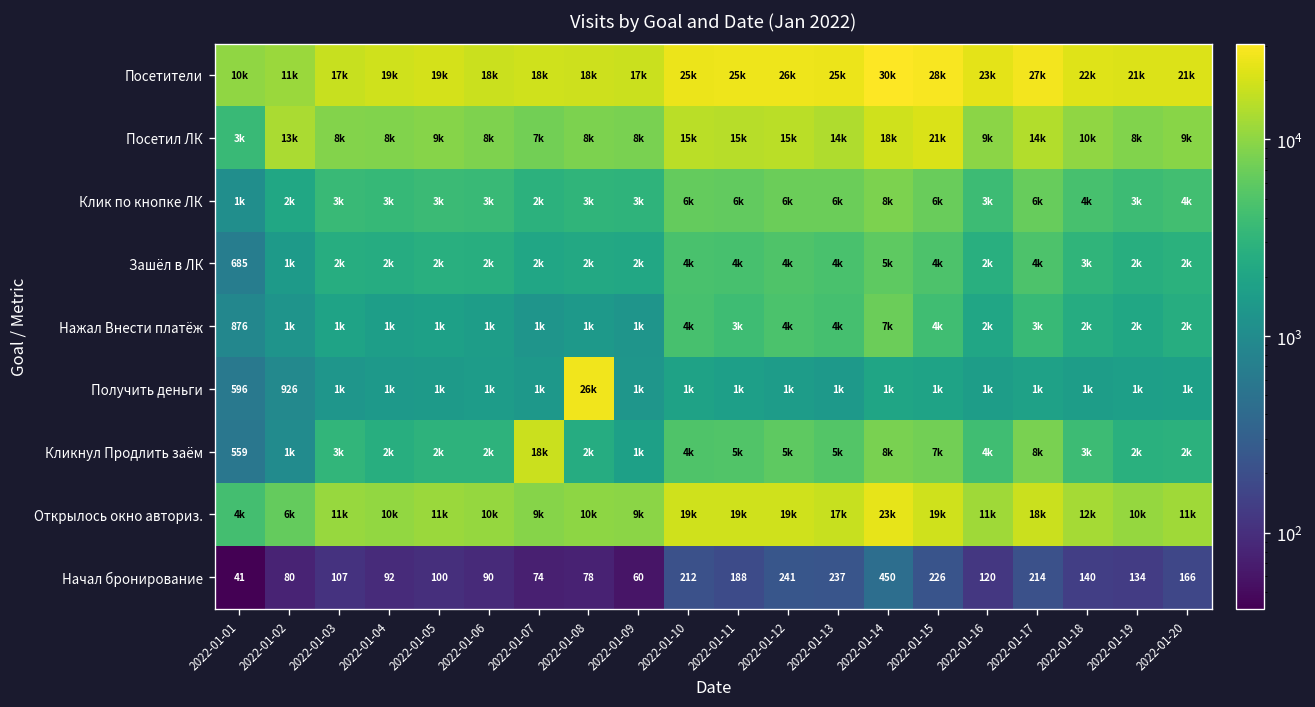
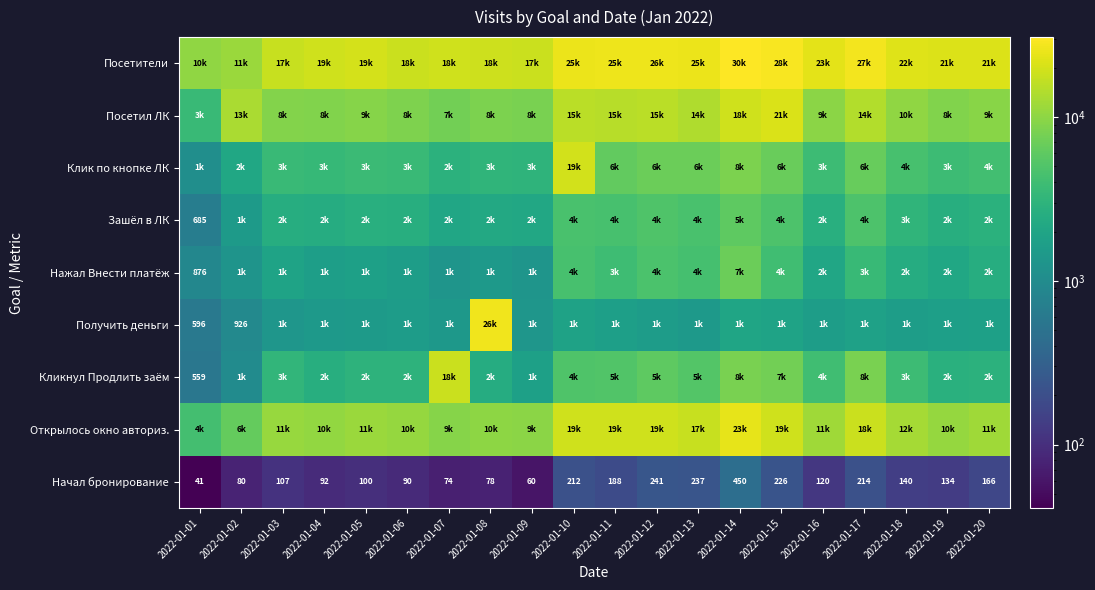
Клик по кнопке ЛК, 2022-01-10: 6k -> 19k
